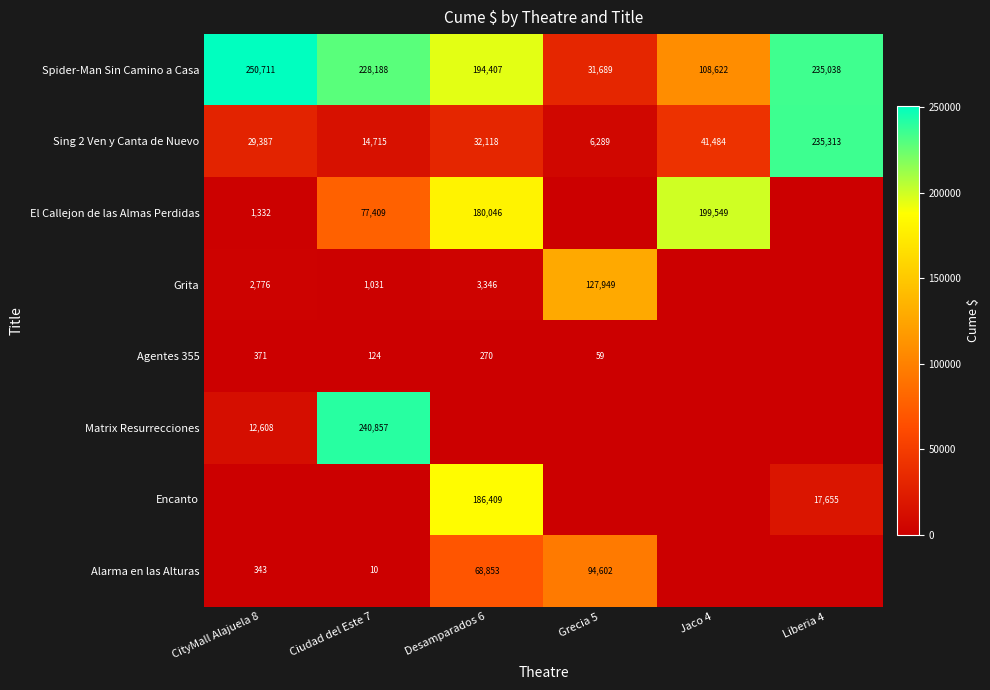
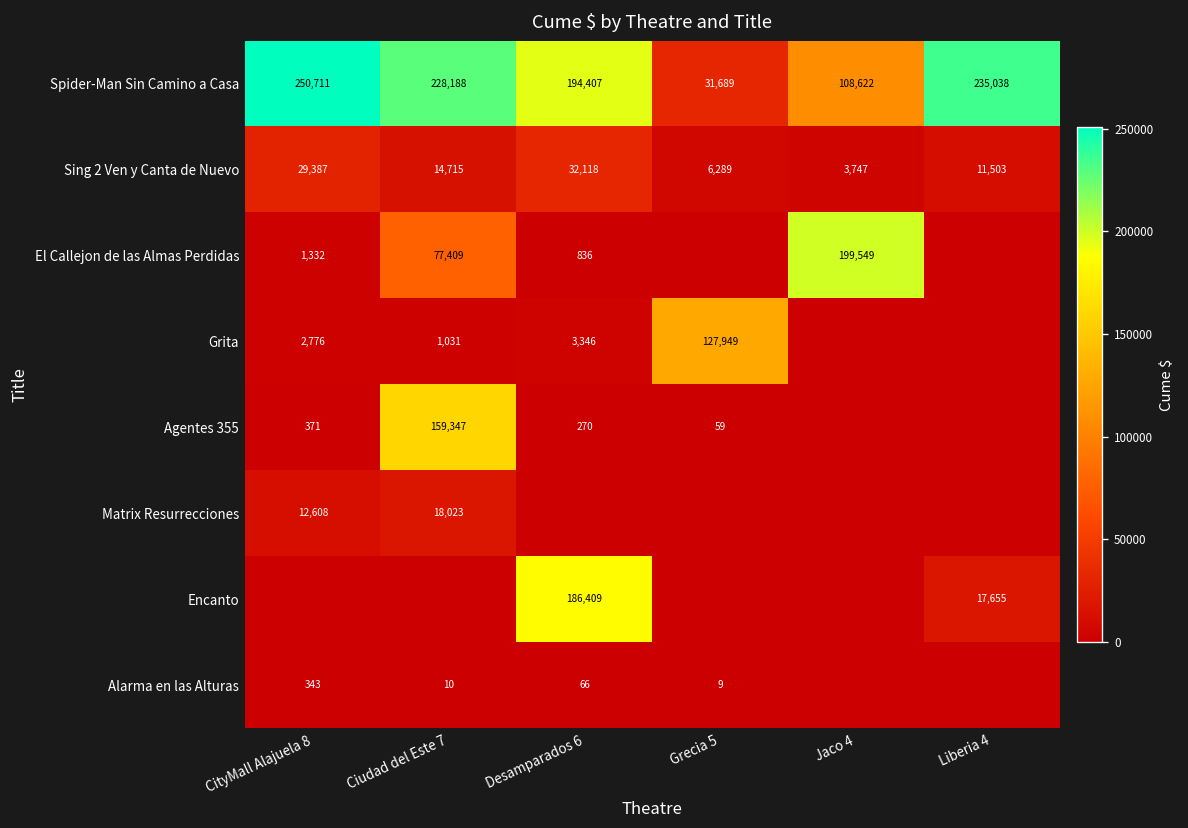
Sing 2 Ven y Canta de Nuevo, Jaco 4: 41,484 -> 3,747
Sing 2 Ven y Canta de Nuevo, Liberia 4: 235,313 -> 11,503
El Callejon de las Almas Perdidas, Desamparados 6: 180,046 -> 836
Agentes 355, Ciudad del Este 7: 124 -> 159,347
Matrix Resurrecciones, Ciudad del Este 7: 240,857 -> 18,023
Alarma en las Alturas, Desamparados 6: 68,853 -> 66
Alarma en las Alturas, Grecia 5: 94,602 -> 9
